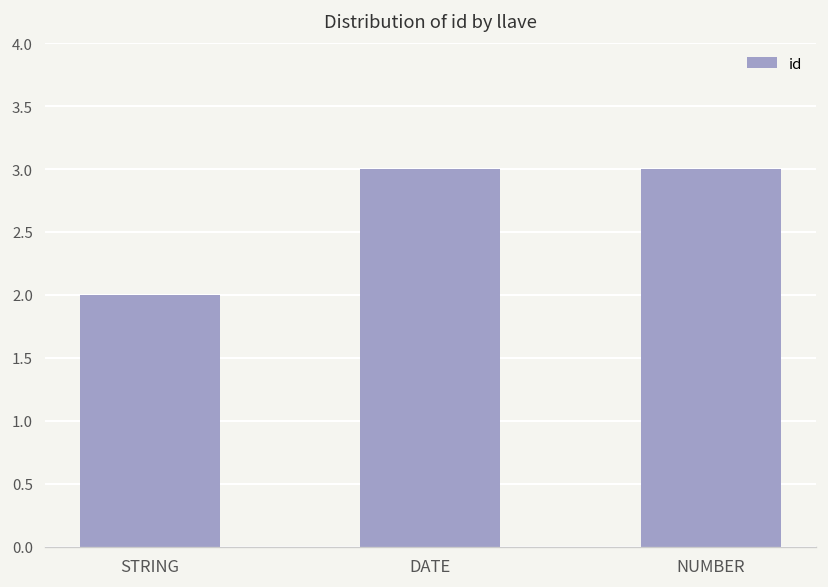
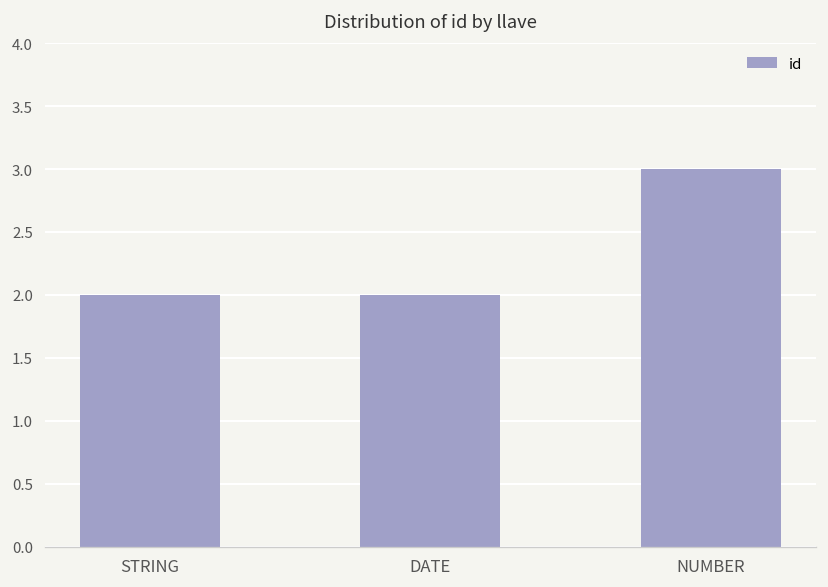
DATE: 3 -> 2
